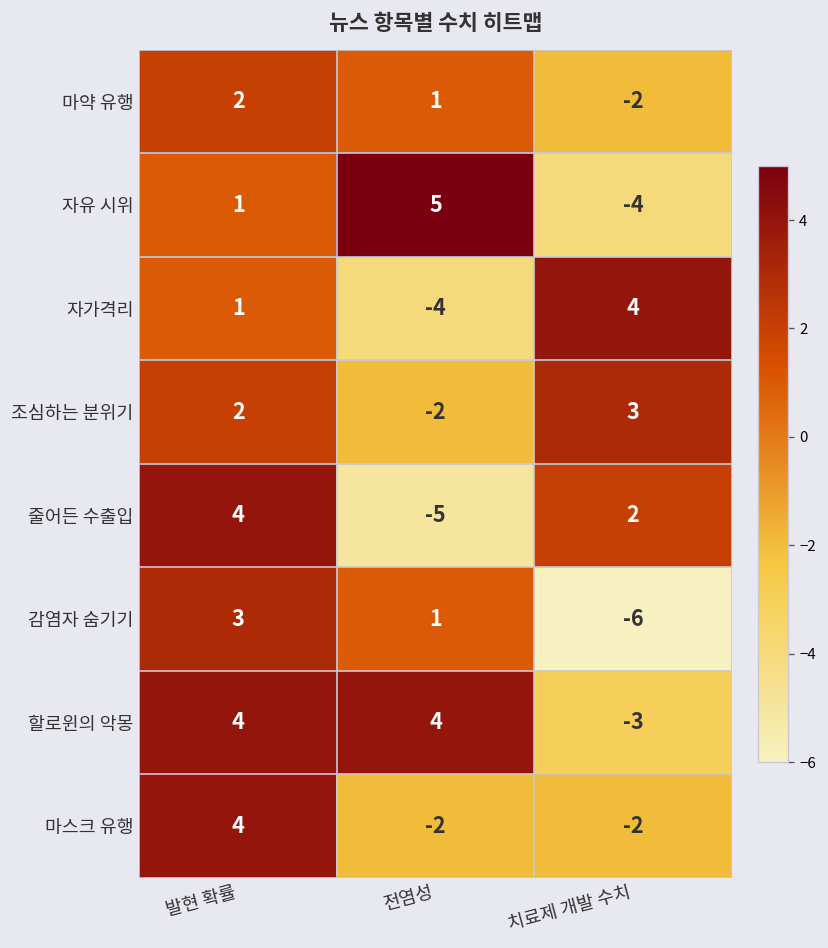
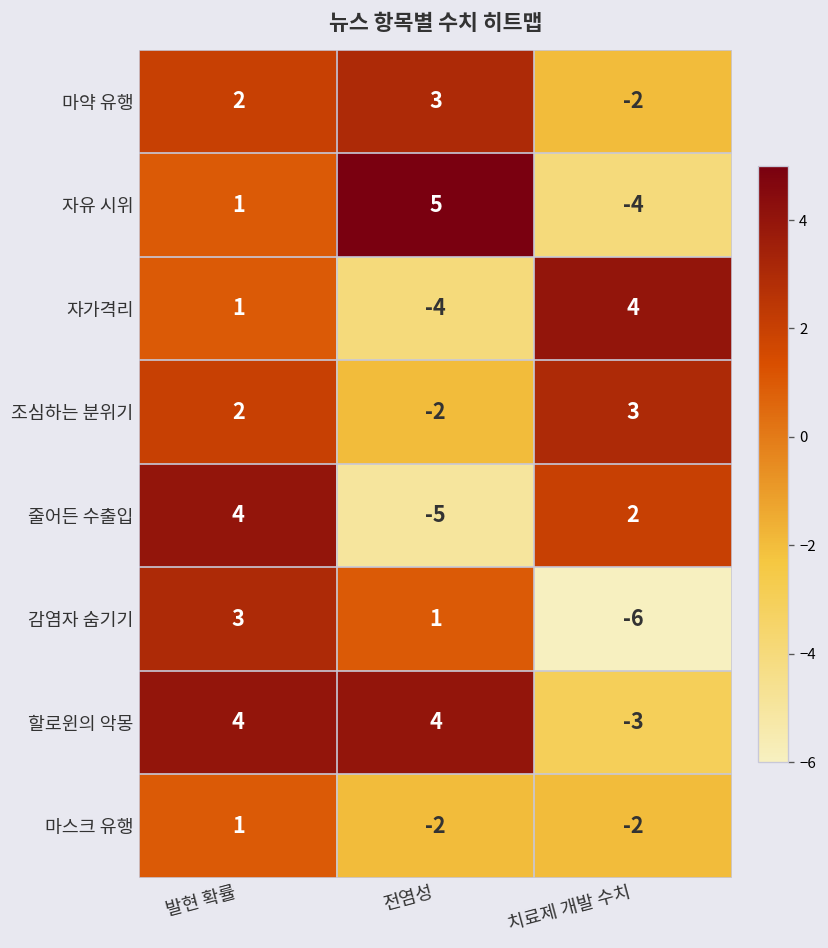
마약 유행, 전염성: 1 -> 3
마스크 유행, 발현 확률: 4 -> 1
